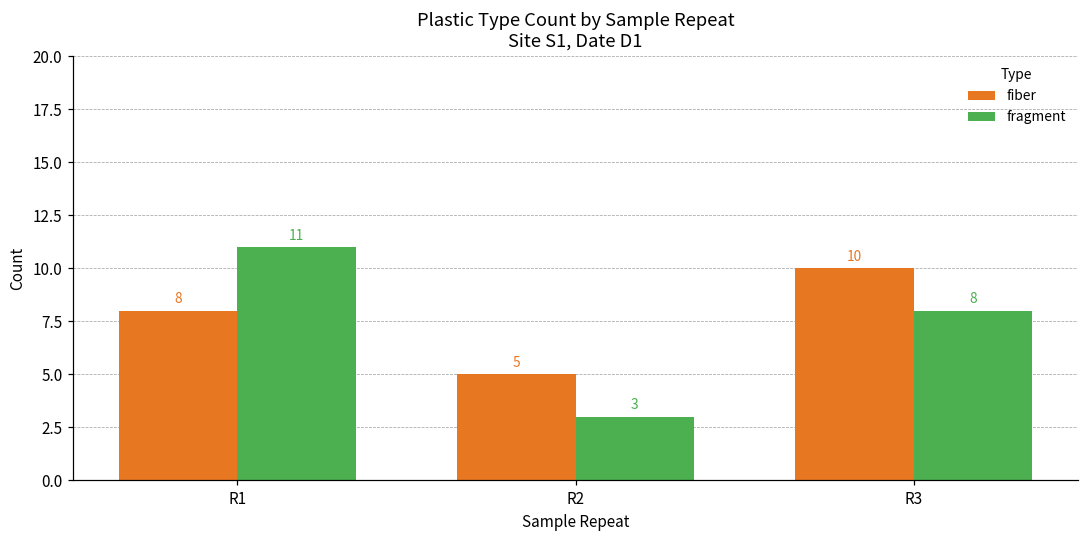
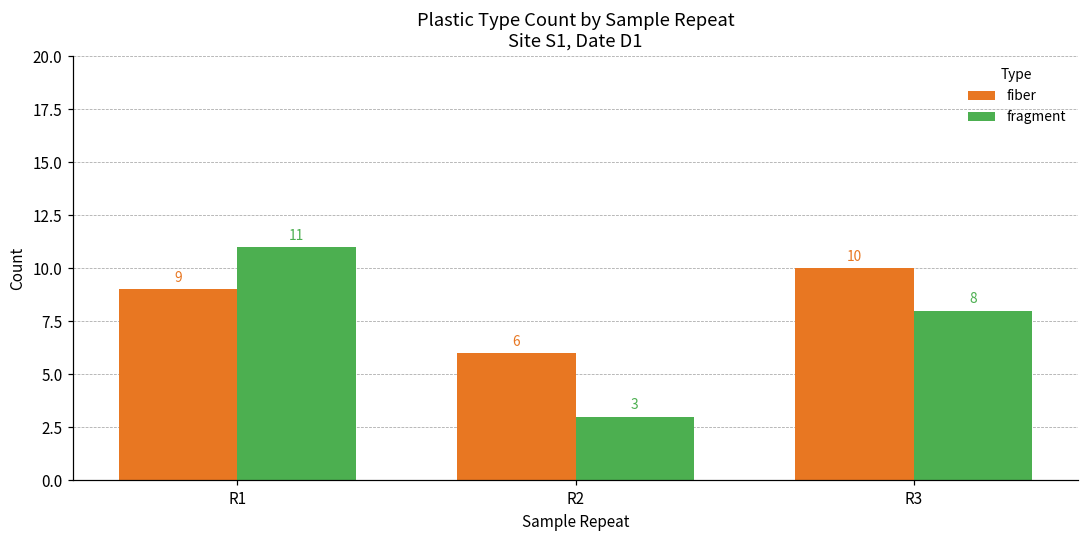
fiber, R1: 8 -> 9
fiber, R2: 5 -> 6
